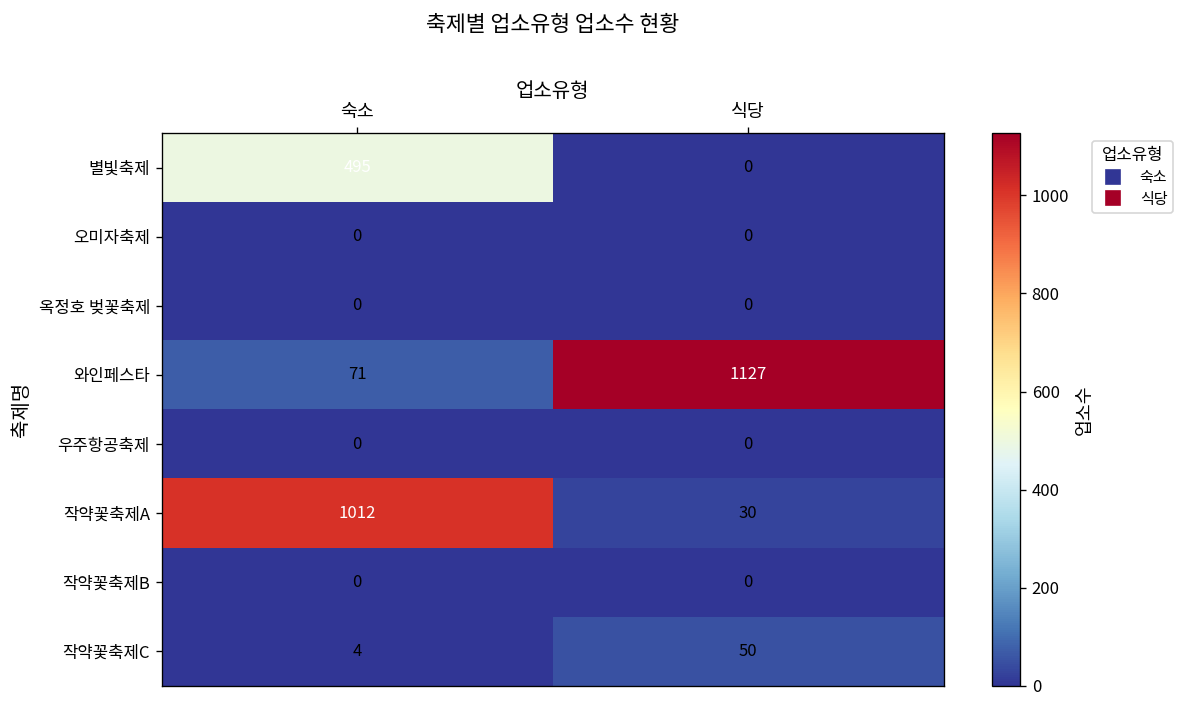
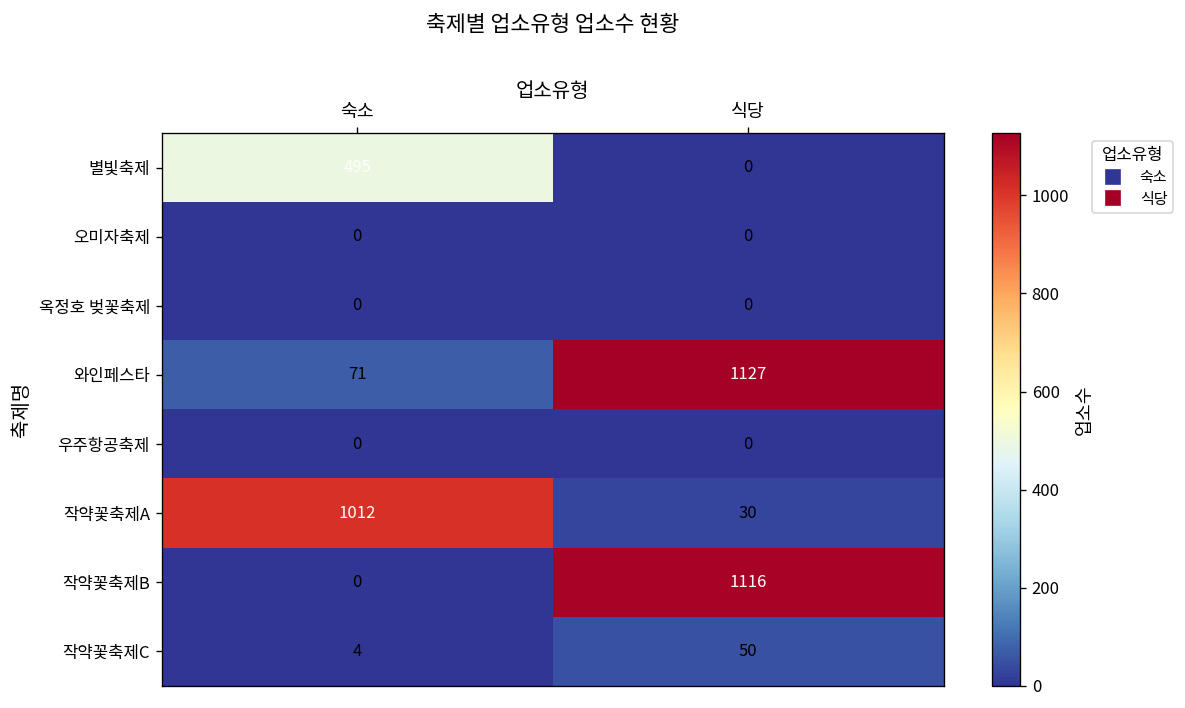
작약꽃축제B, 식당: 0 -> 1116
